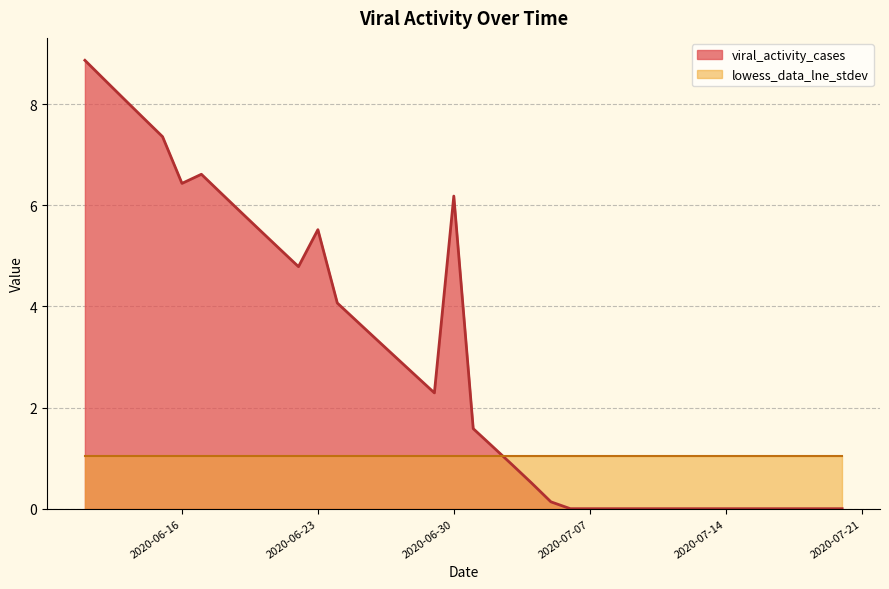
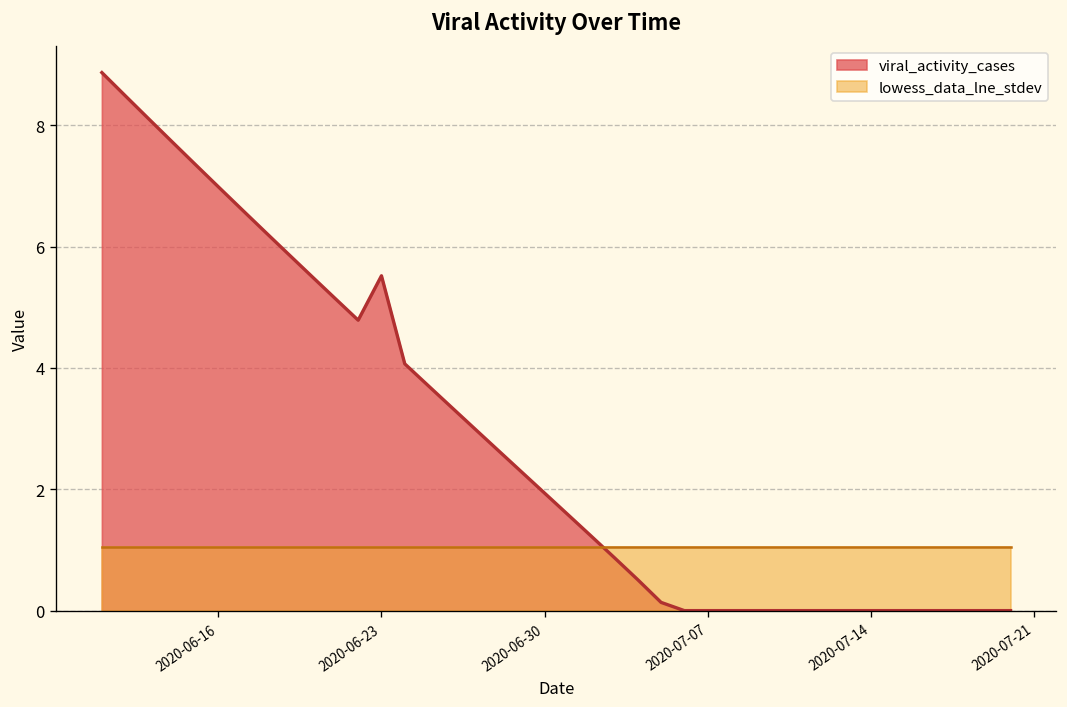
viral_activity_cases, 2020-06-16: 6.4 -> 7.0
viral_activity_cases, 2020-06-30: 6.2 -> 1.9
